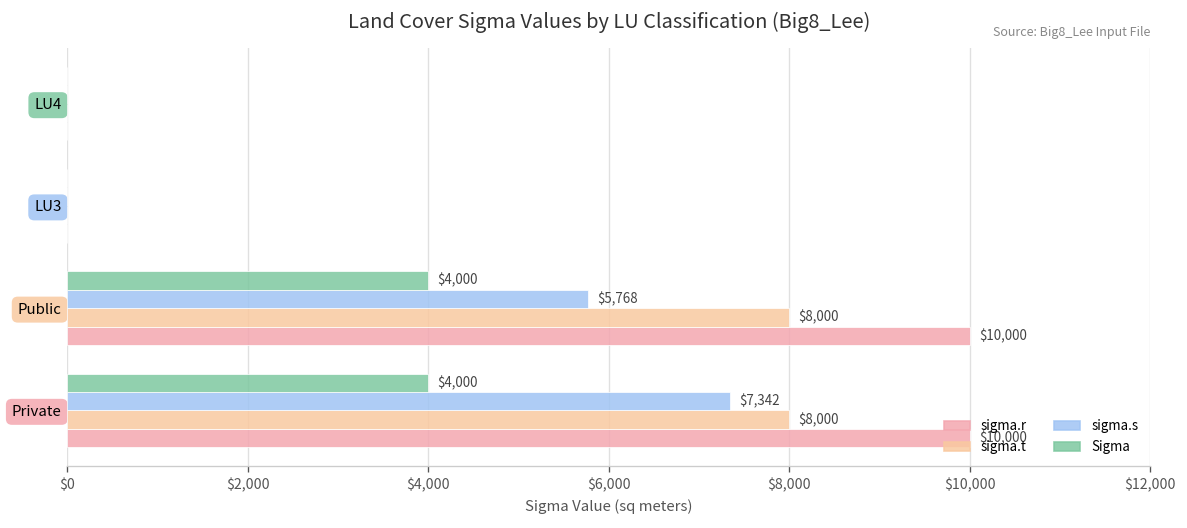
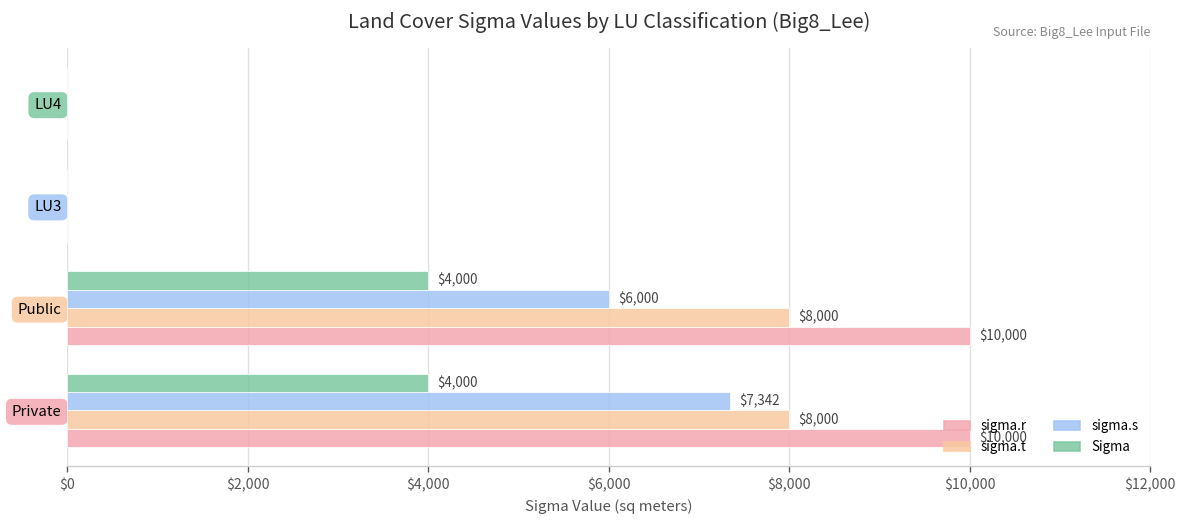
sigma.s, Public: $5,768 -> $6,000
